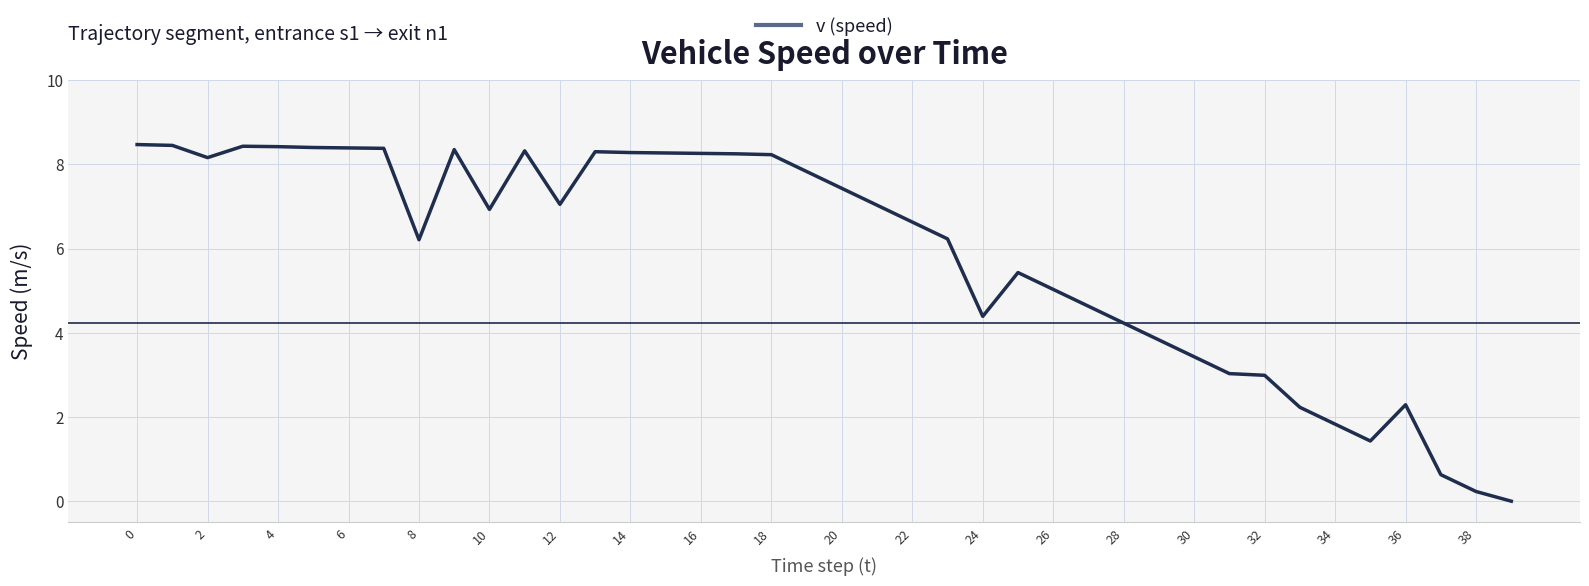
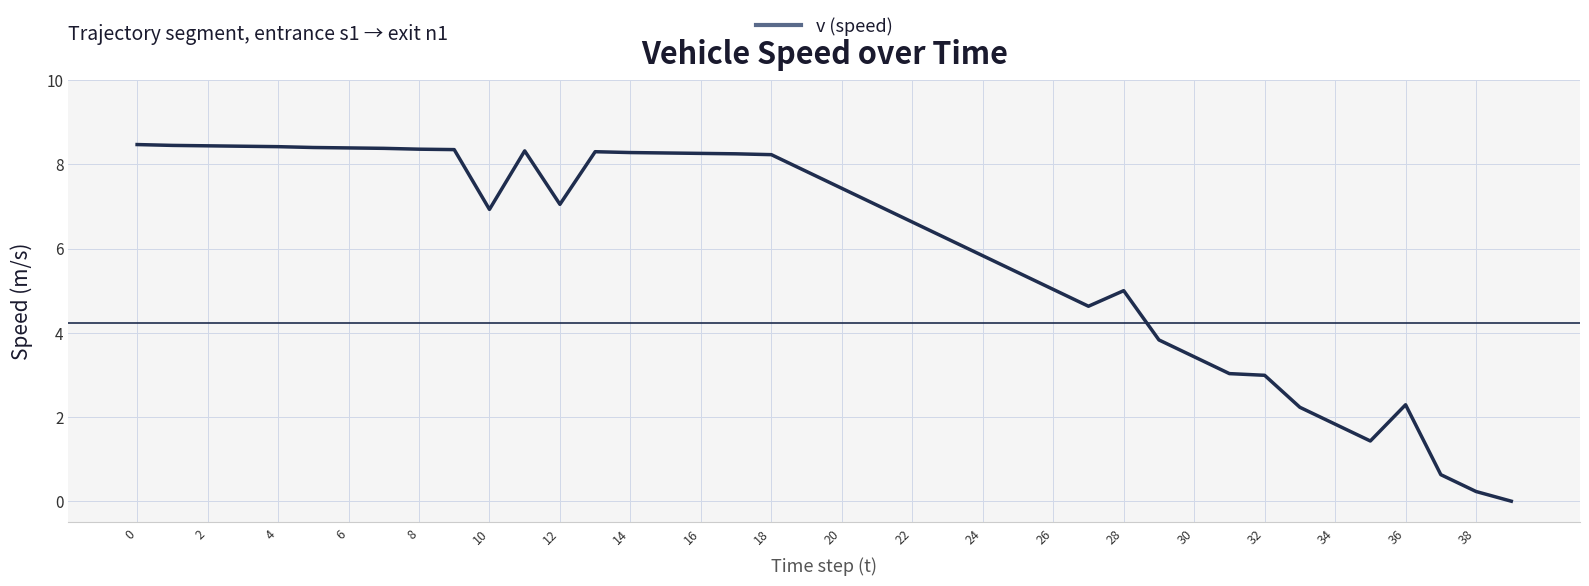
2: 8.2 -> 8.4
8: 6.2 -> 8.4
24: 4.4 -> 5.8
28: 4.2 -> 5.0
